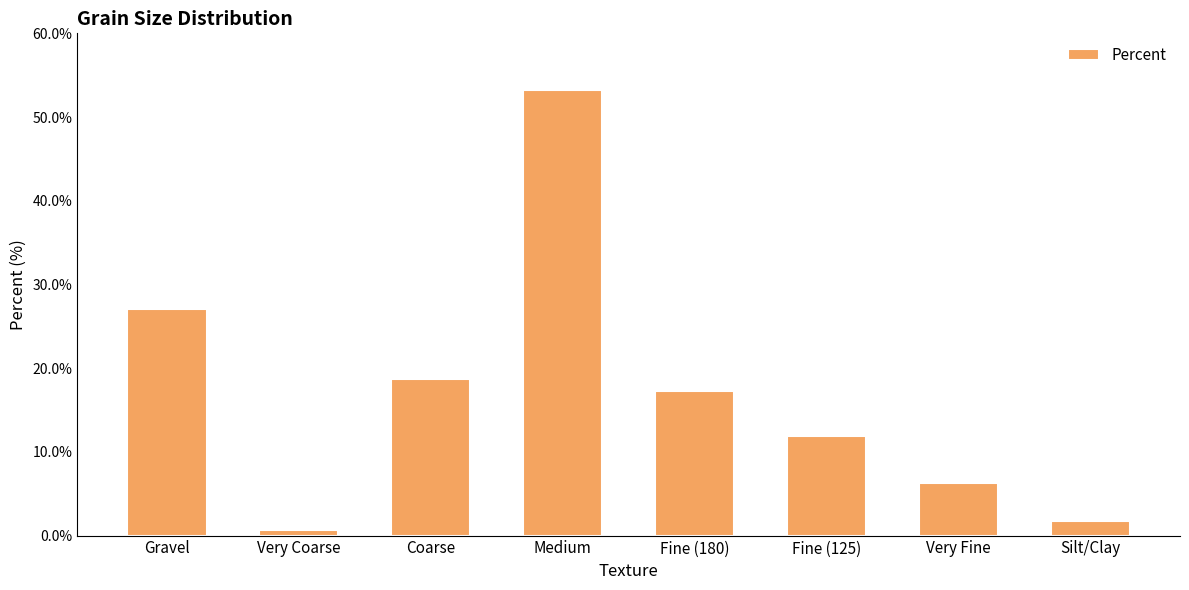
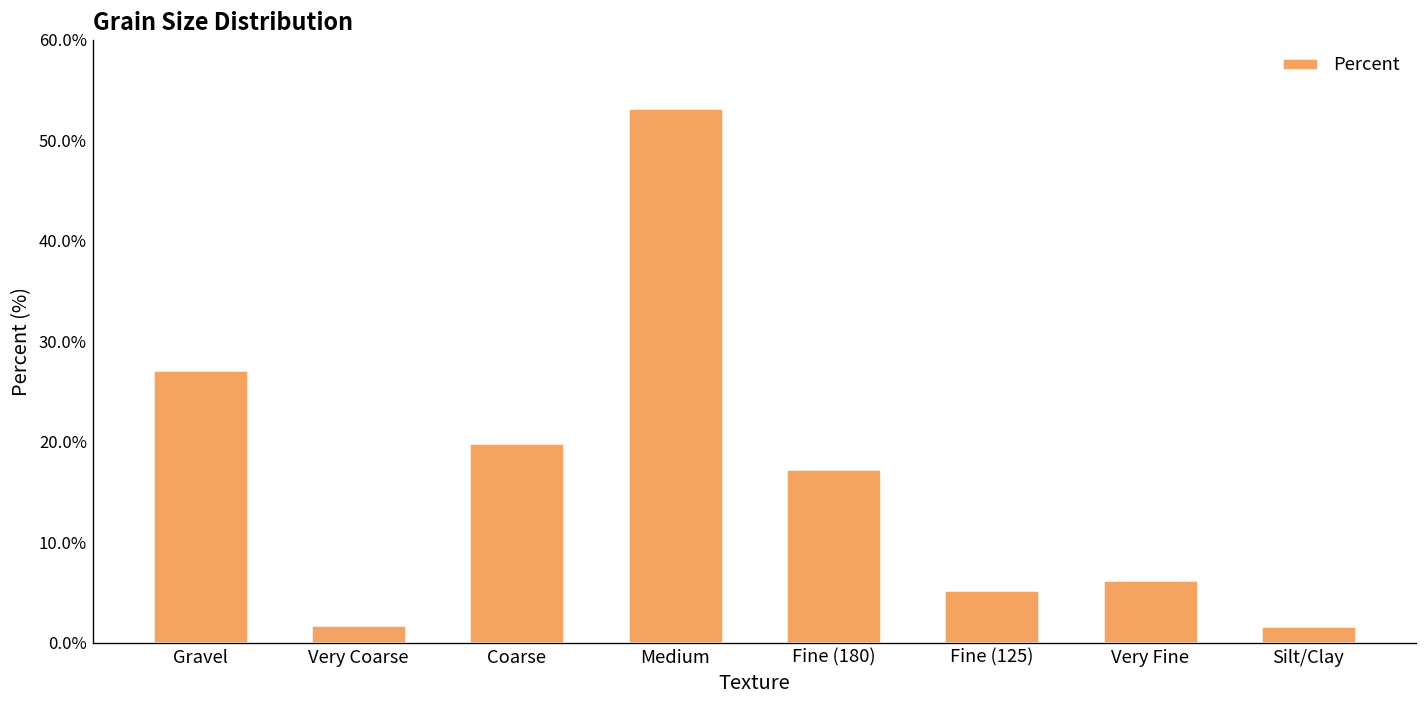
Very Coarse: 1% -> 2%
Coarse: 19% -> 20%
Fine (125): 12% -> 5%
